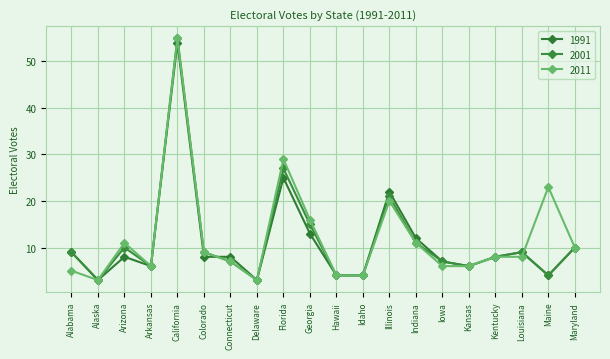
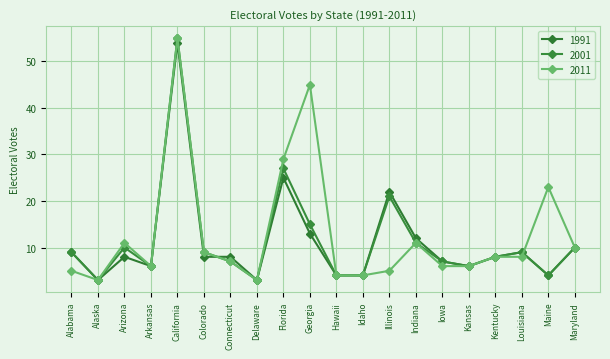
2011, Georgia: 16 -> 45
2011, Illinois: 20 -> 5
